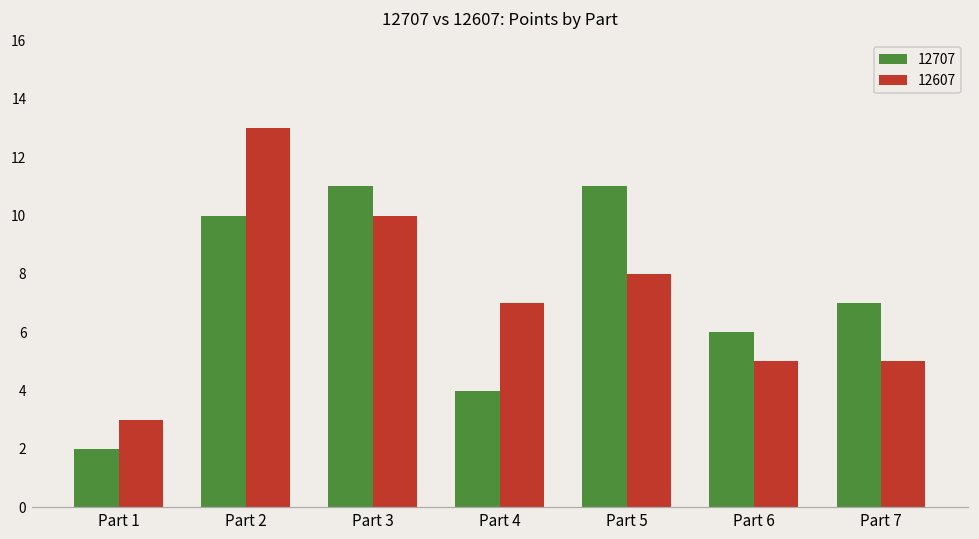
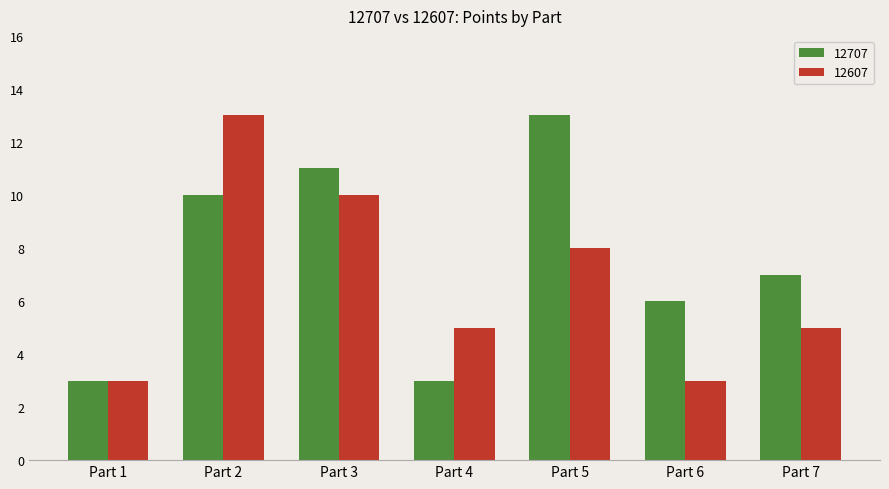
12707, Part 1: 2 -> 3
12707, Part 4: 4 -> 3
12607, Part 4: 7 -> 5
12707, Part 5: 11 -> 13
12607, Part 6: 5 -> 3
